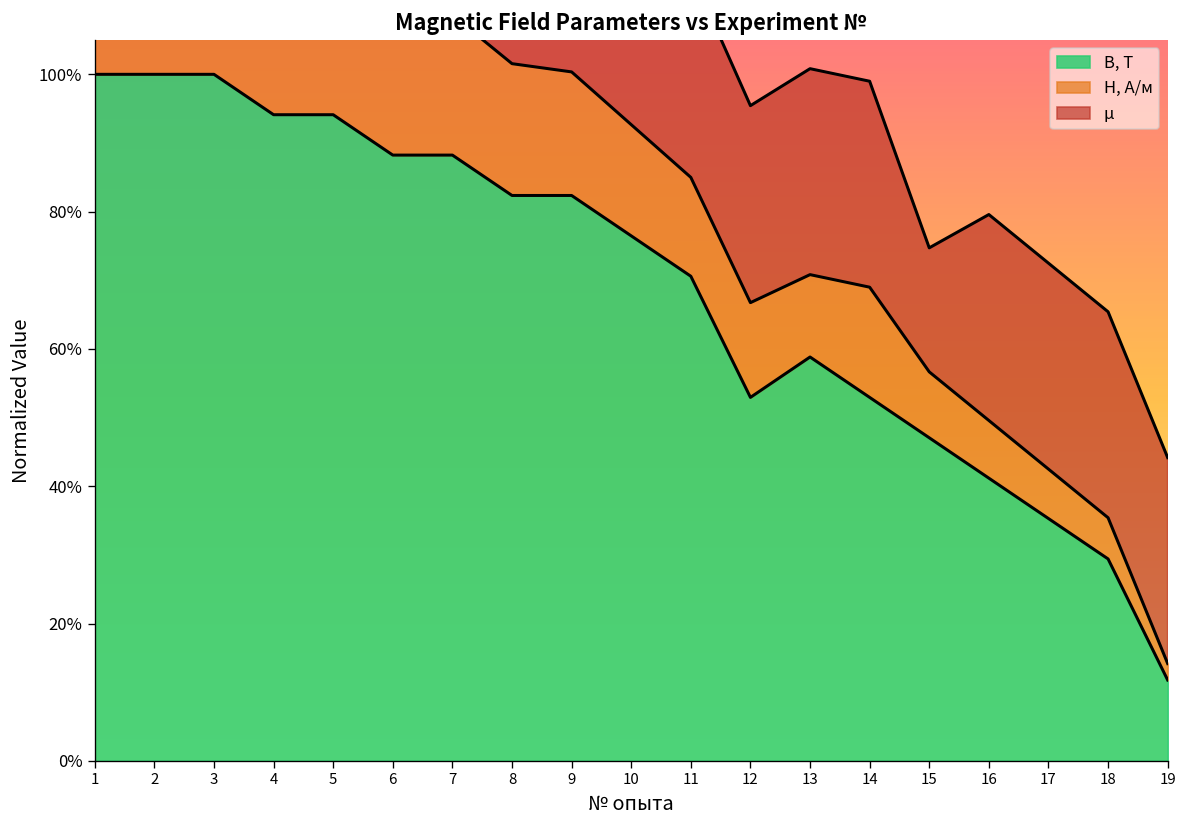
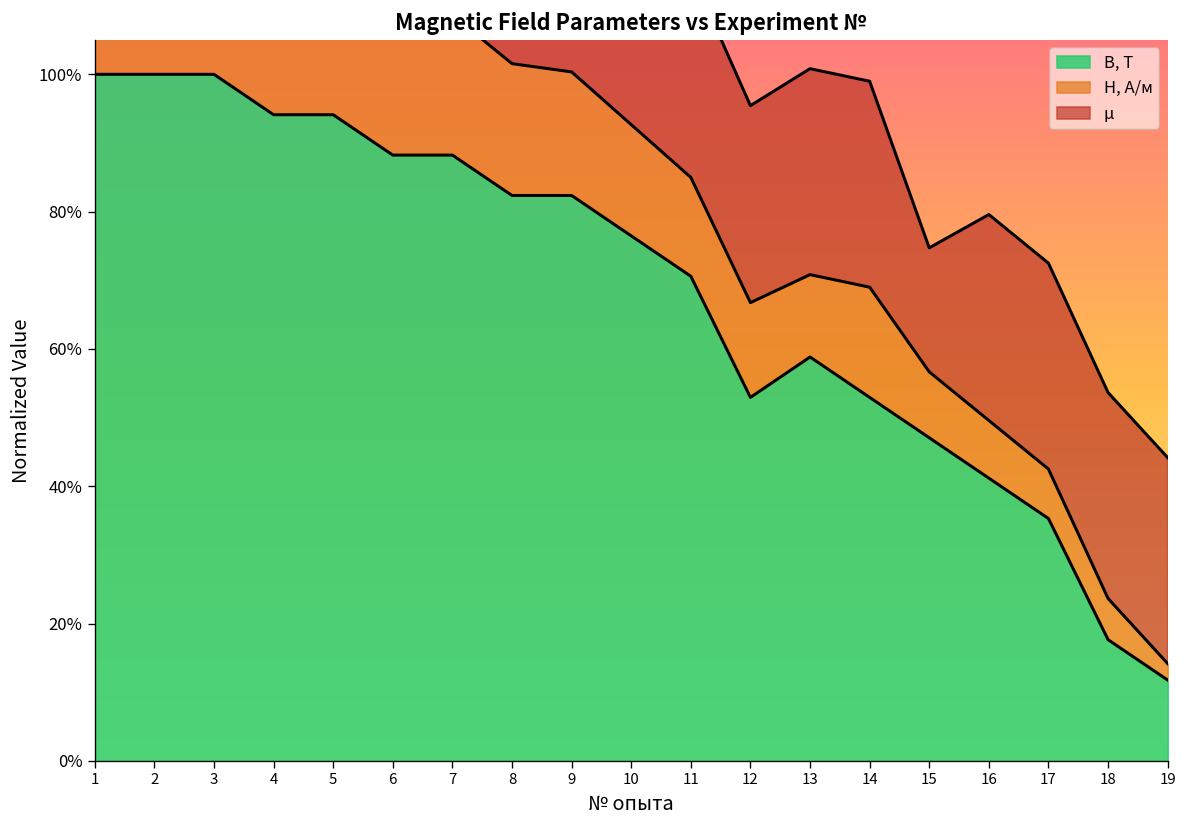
В, Т, 18: 29% -> 18%
